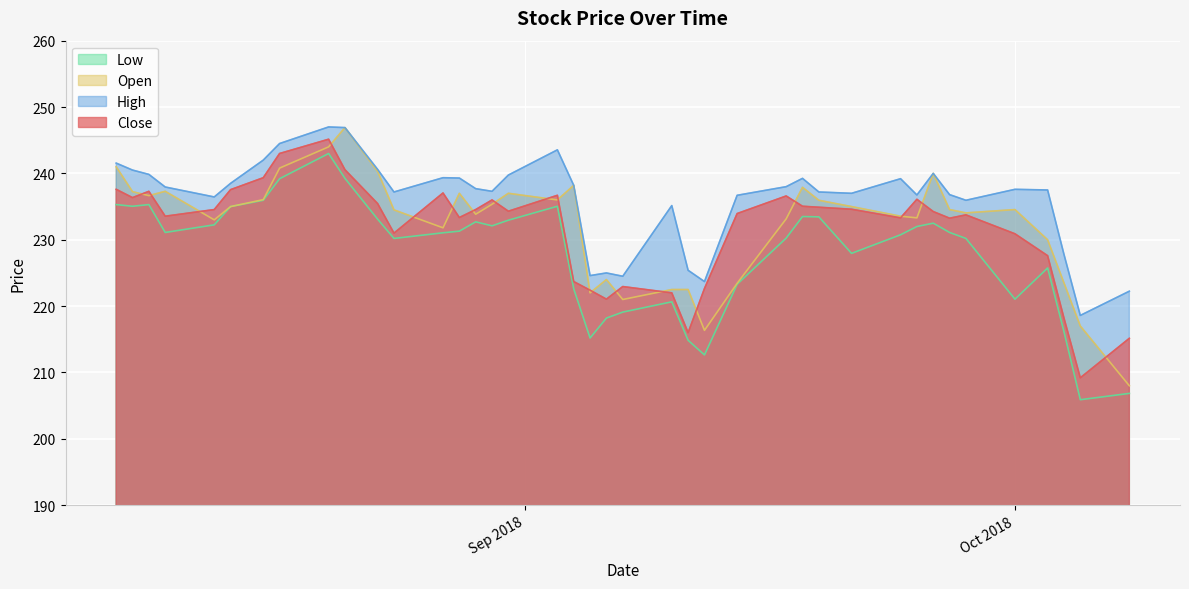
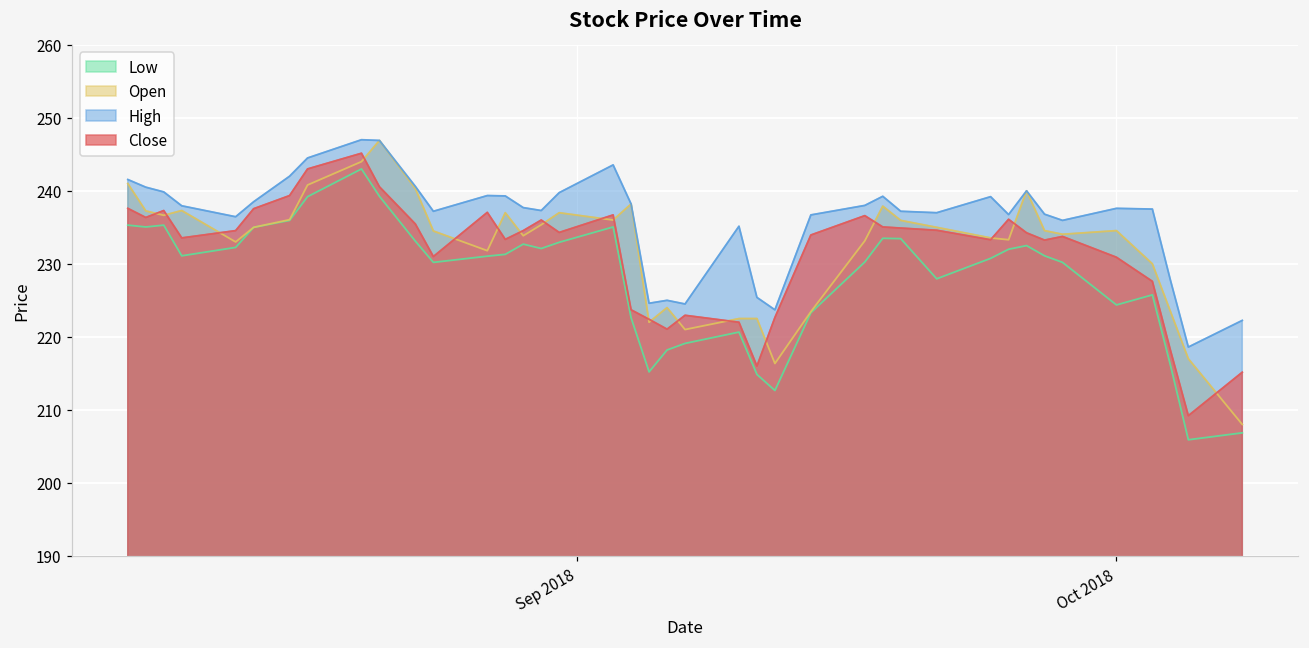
Low, Oct 2018: 221 -> 224
